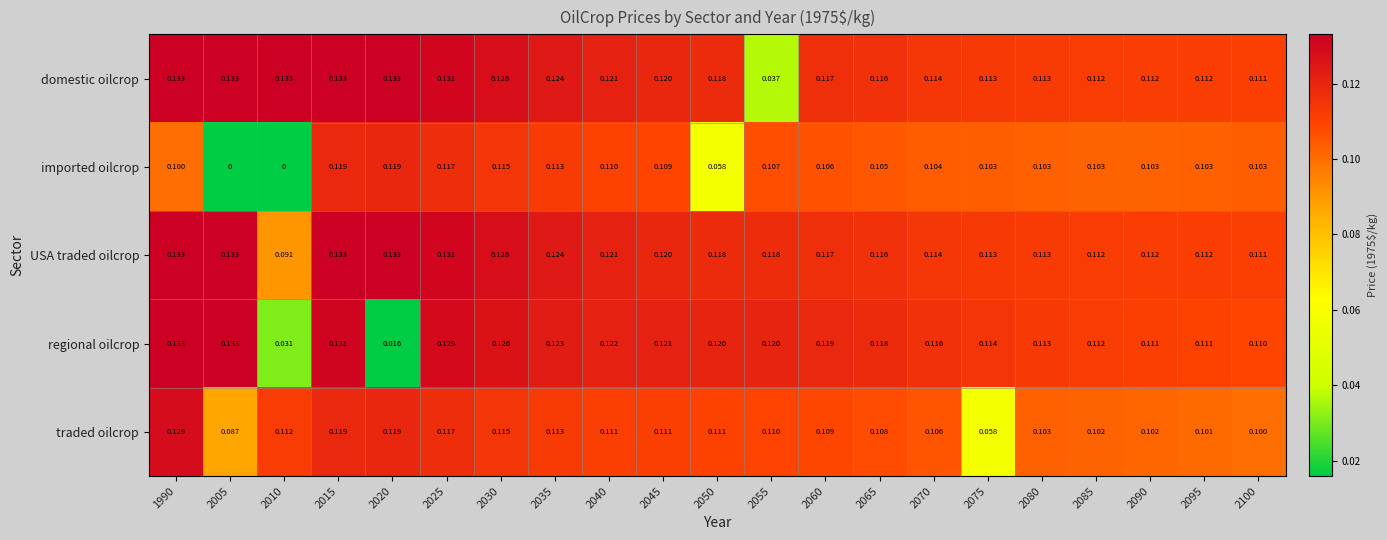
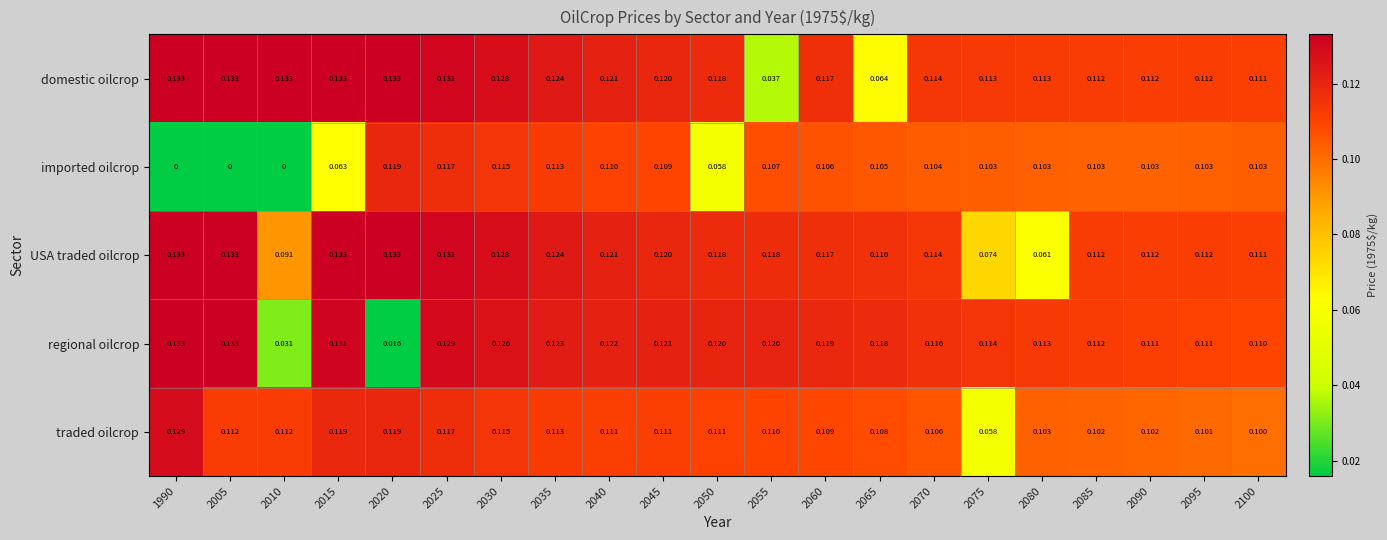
domestic oilcrop, 2065: 0.116 -> 0.064
imported oilcrop, 1990: 0.100 -> 0
imported oilcrop, 2015: 0.119 -> 0.063
USA traded oilcrop, 2075: 0.113 -> 0.074
USA traded oilcrop, 2080: 0.113 -> 0.061
traded oilcrop, 2005: 0.087 -> 0.112
